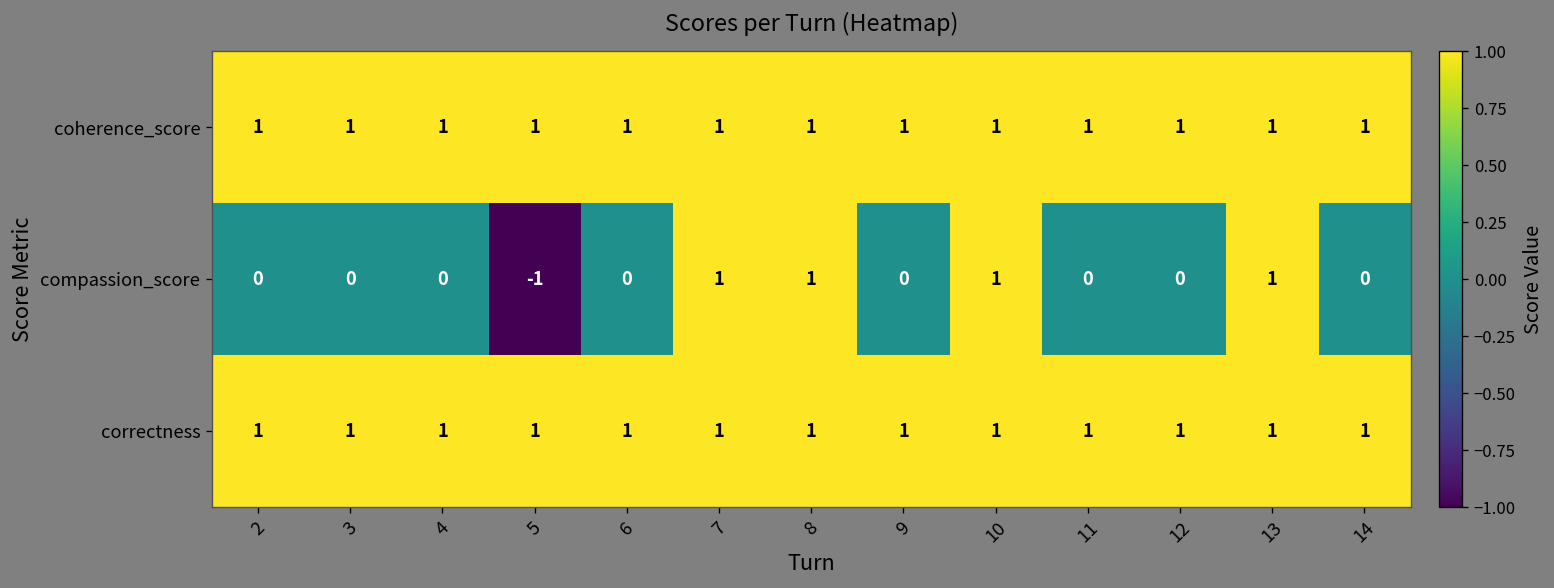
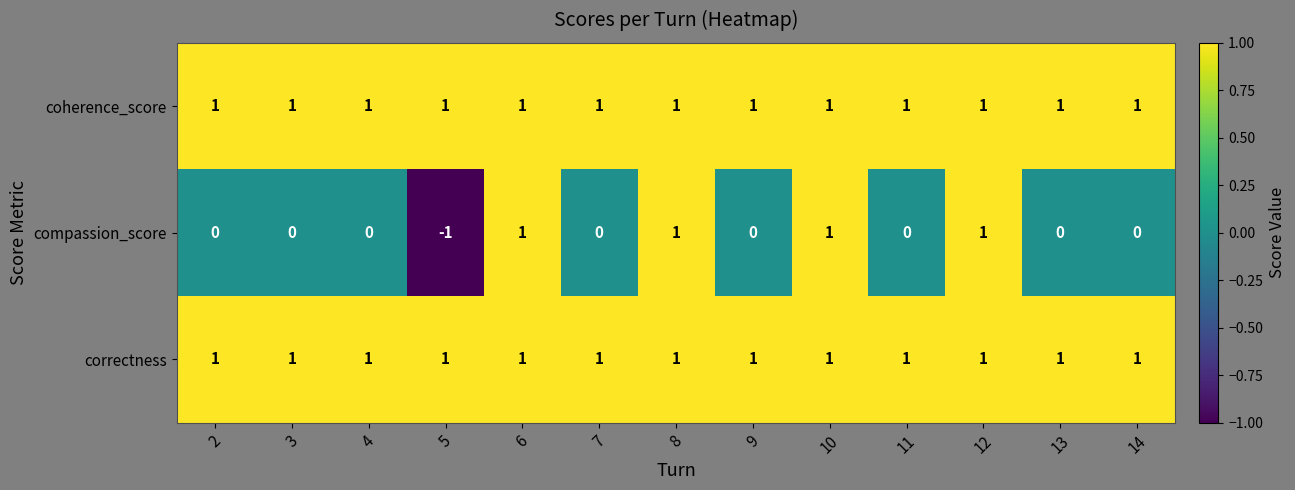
compassion_score, 6: 0 -> 1
compassion_score, 7: 1 -> 0
compassion_score, 12: 0 -> 1
compassion_score, 13: 1 -> 0
